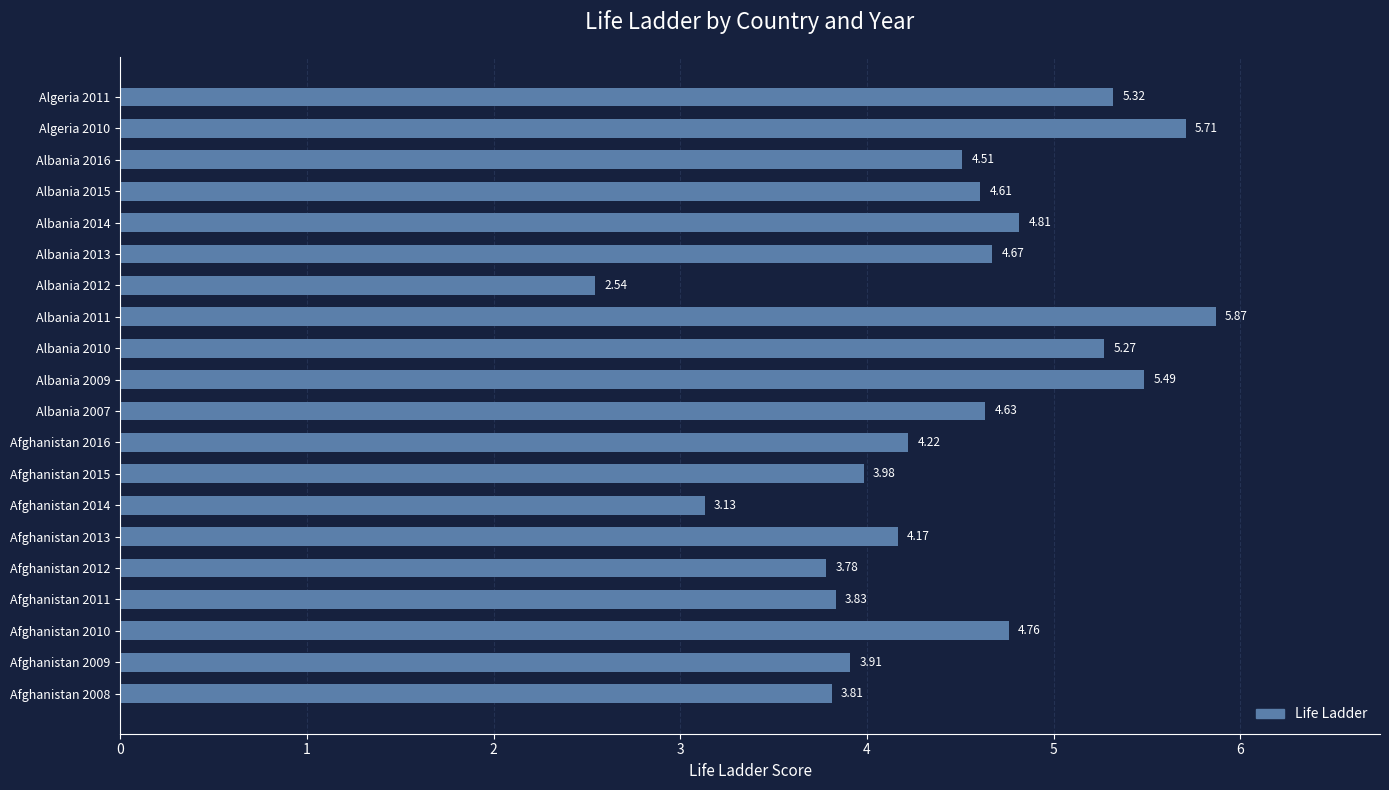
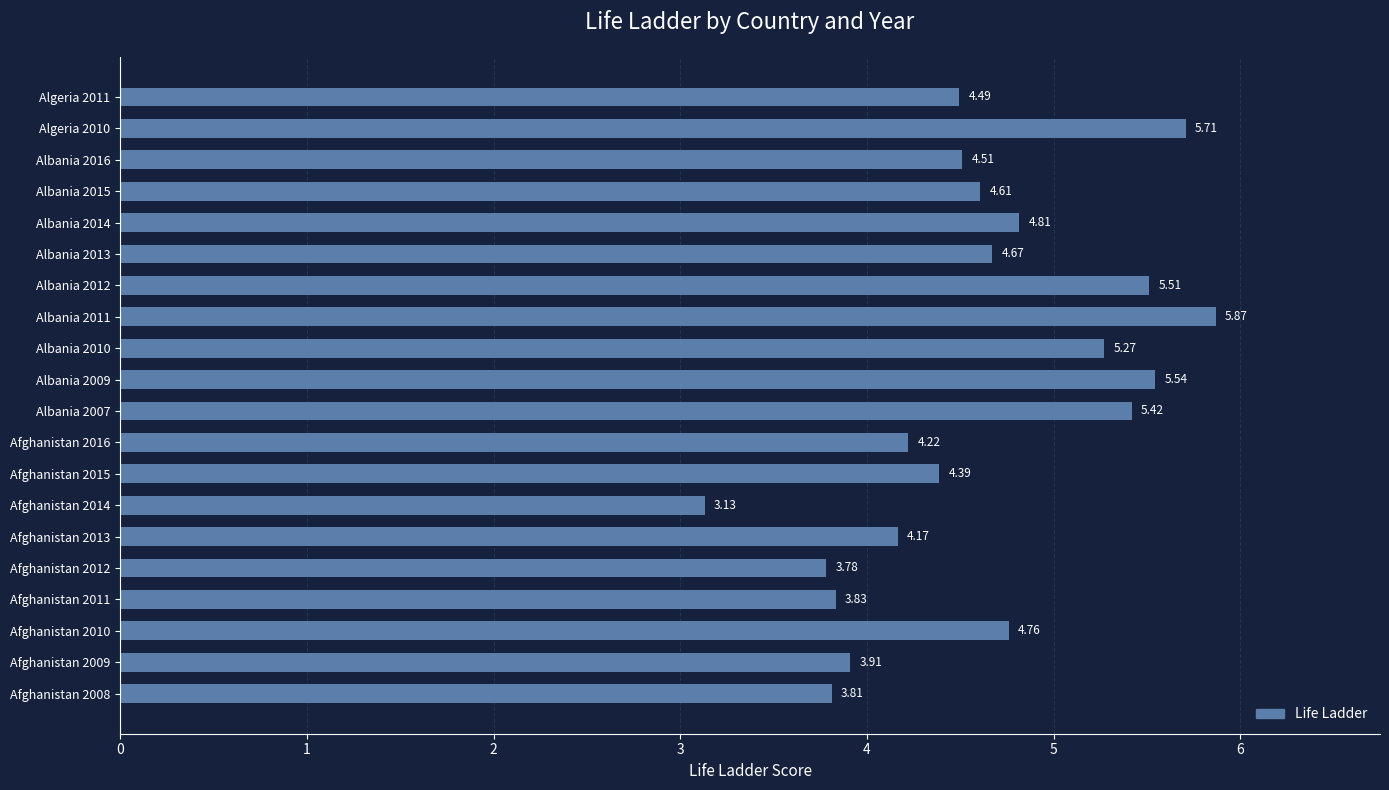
Algeria 2011: 5.32 -> 4.49
Albania 2012: 2.54 -> 5.51
Albania 2009: 5.49 -> 5.54
Albania 2007: 4.63 -> 5.42
Afghanistan 2015: 3.98 -> 4.39
